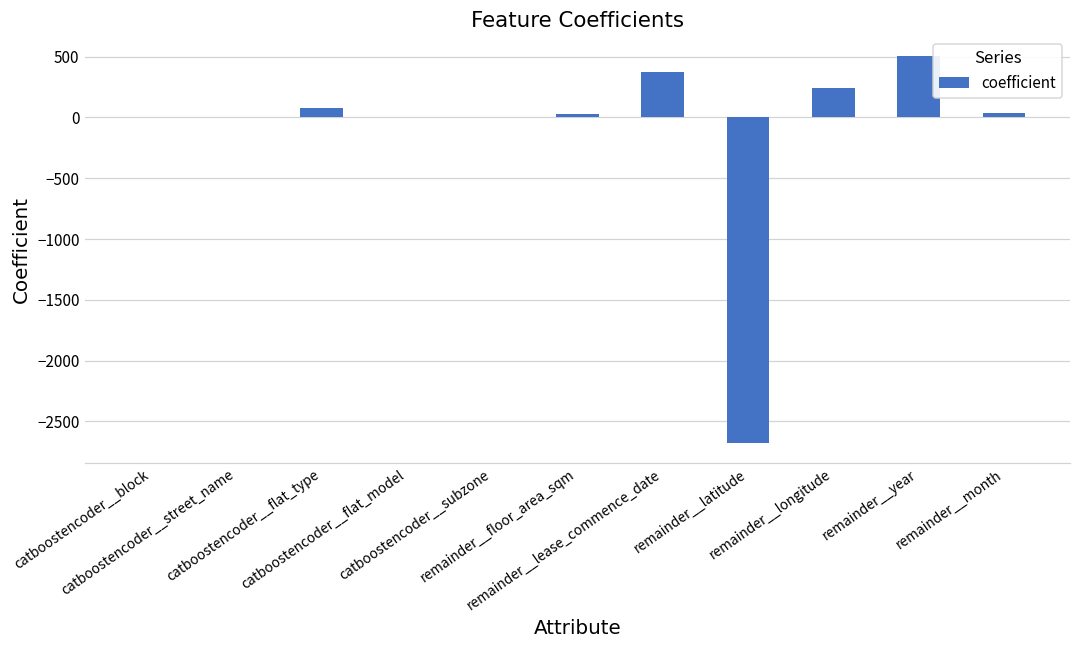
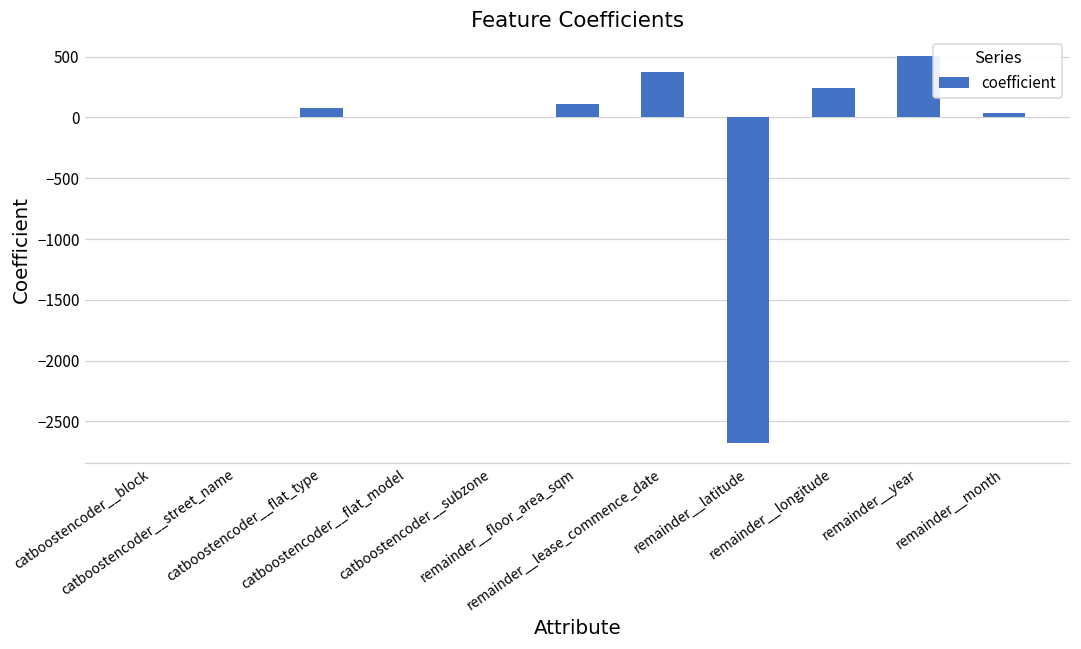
remainder__floor_area_sqm: 30 -> 110
